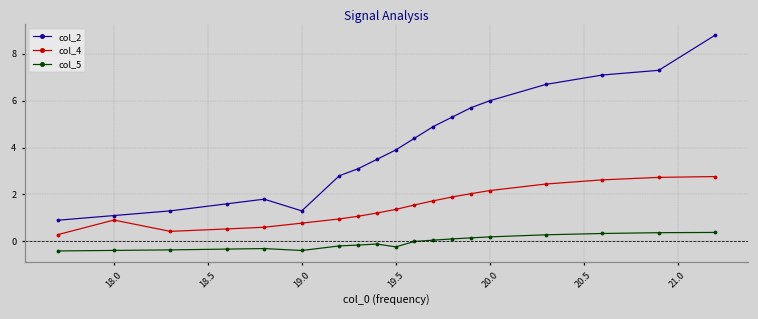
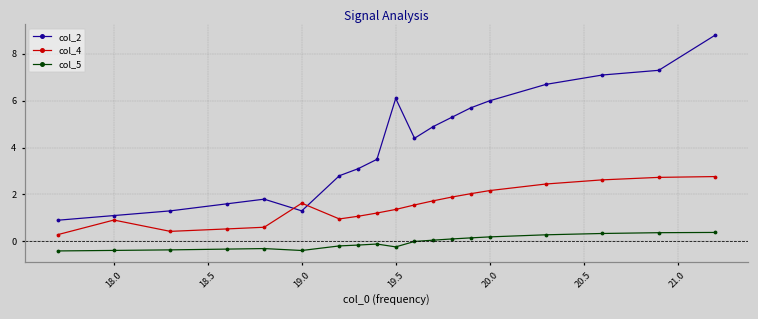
col_4, 19.0: 0.8 -> 1.6
col_2, 19.5: 3.9 -> 6.1
